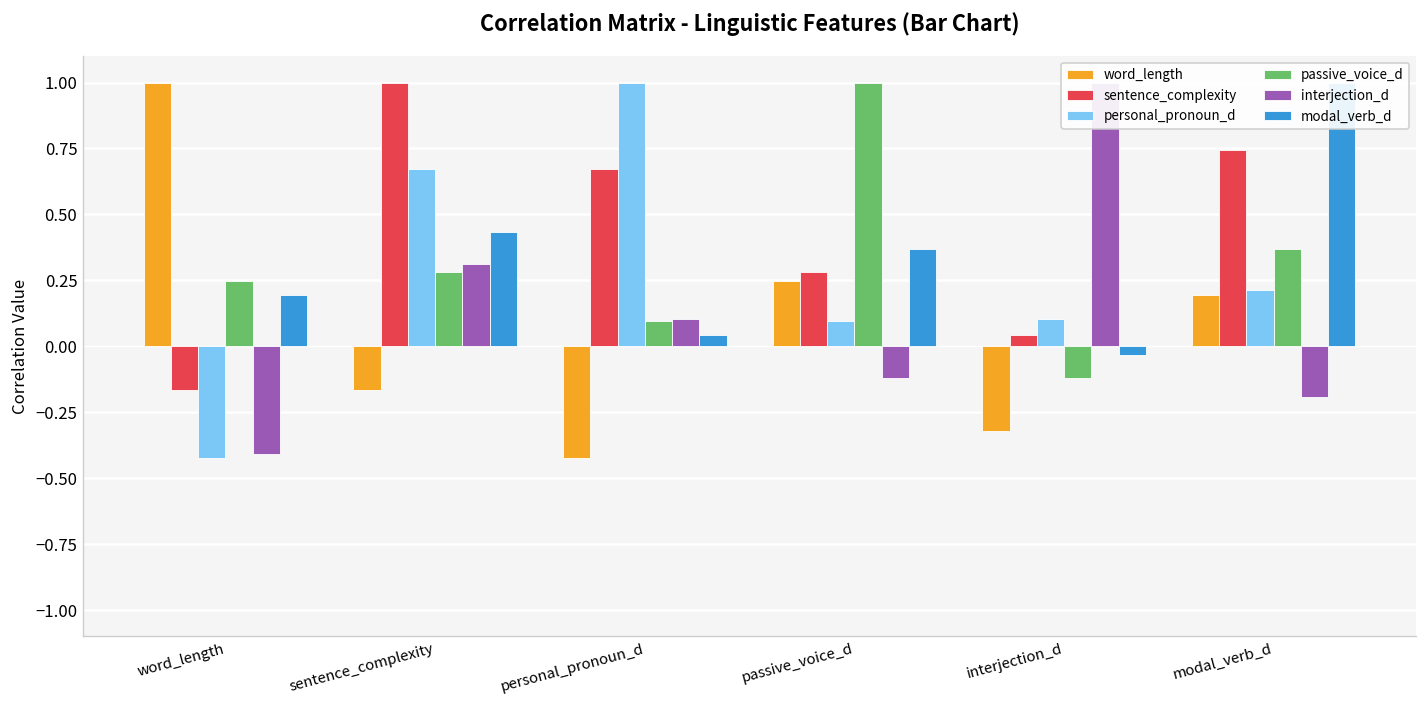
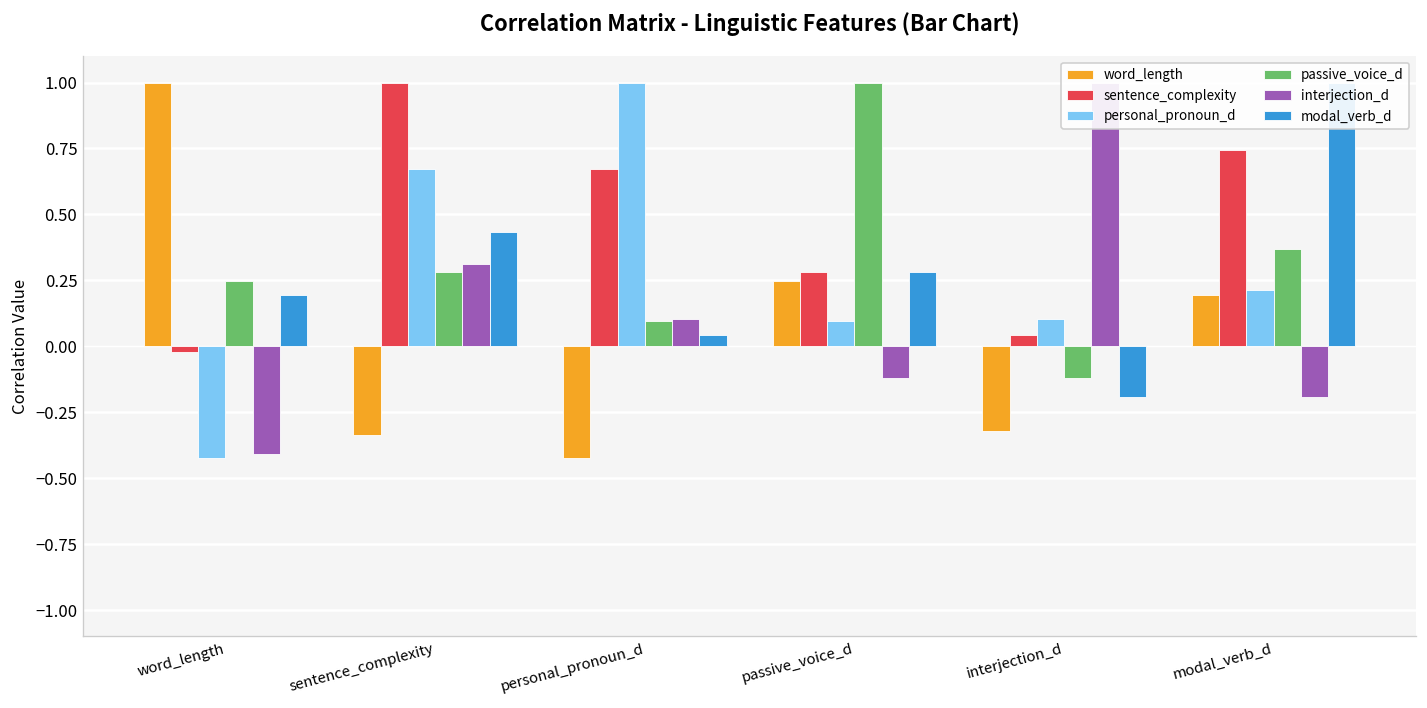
sentence_complexity, word_length: -0.16 -> -0.02
word_length, sentence_complexity: -0.16 -> -0.34
modal_verb_d, passive_voice_d: 0.37 -> 0.28
modal_verb_d, interjection_d: -0.03 -> -0.19
